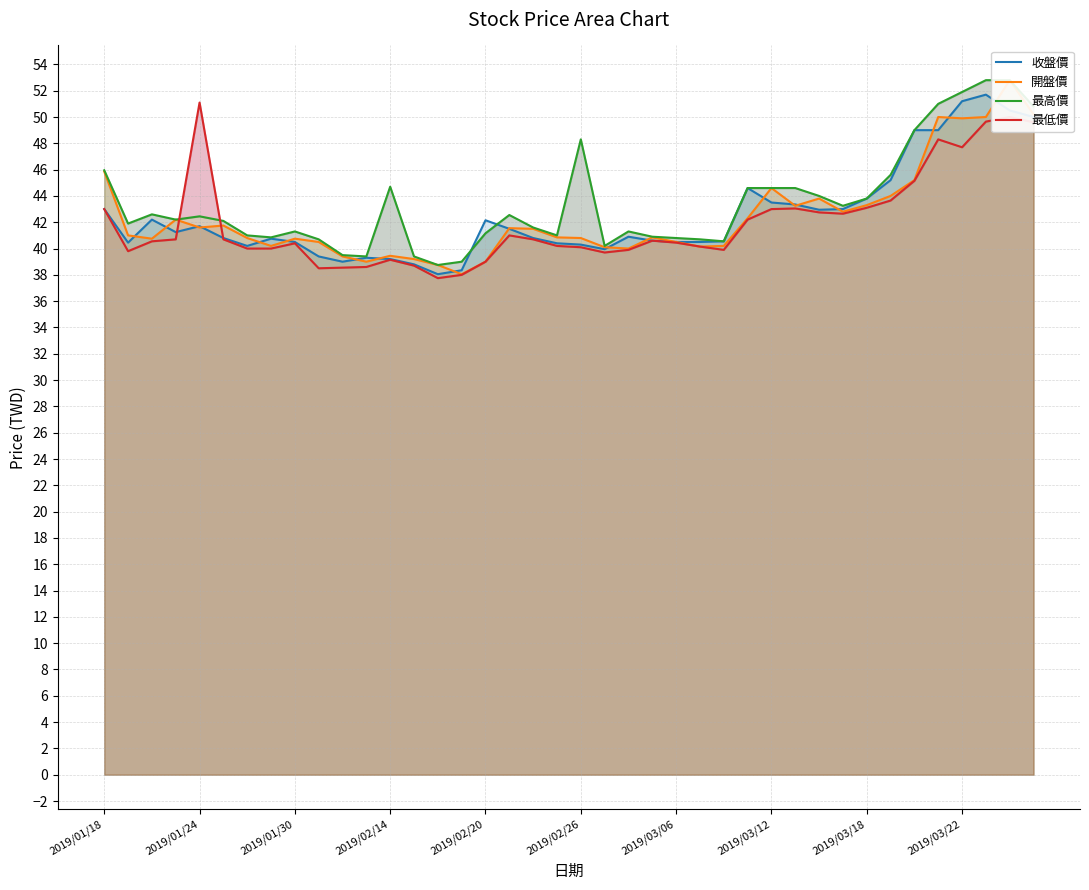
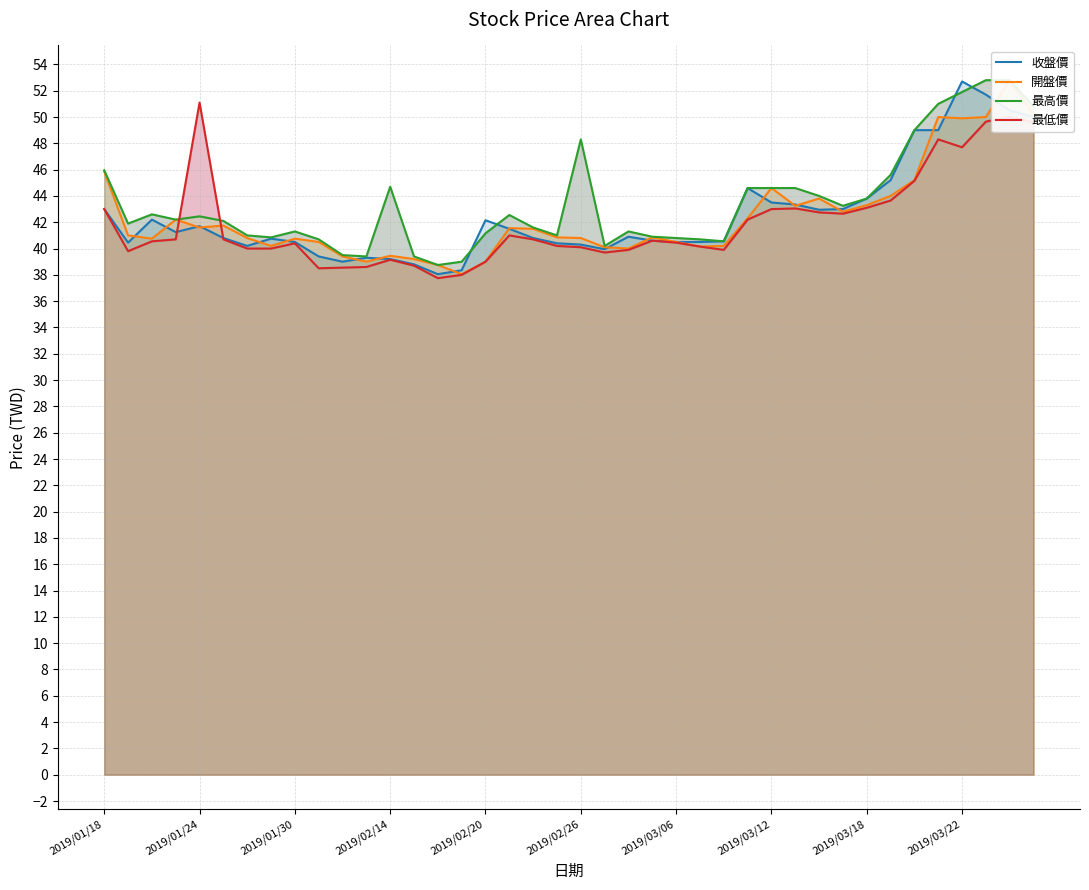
收盤價, 2019/03/22: 51.2 -> 52.7
